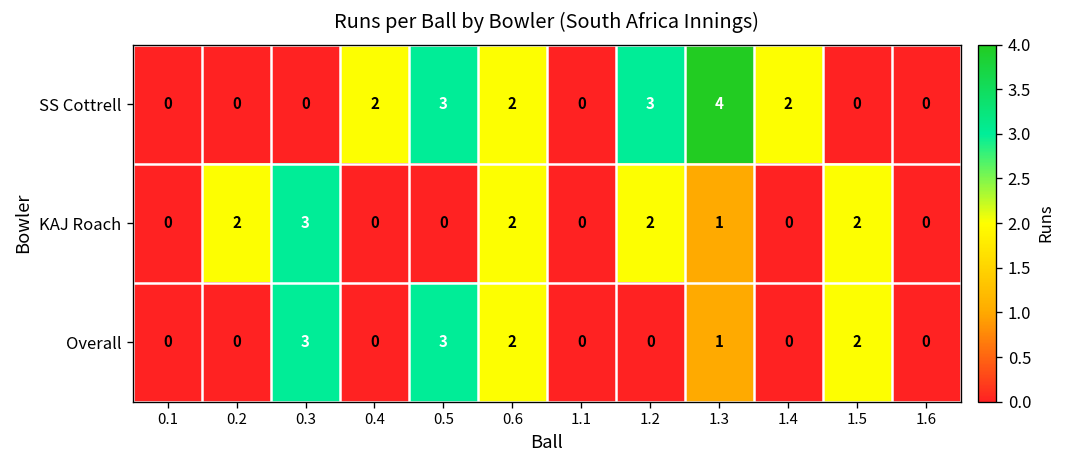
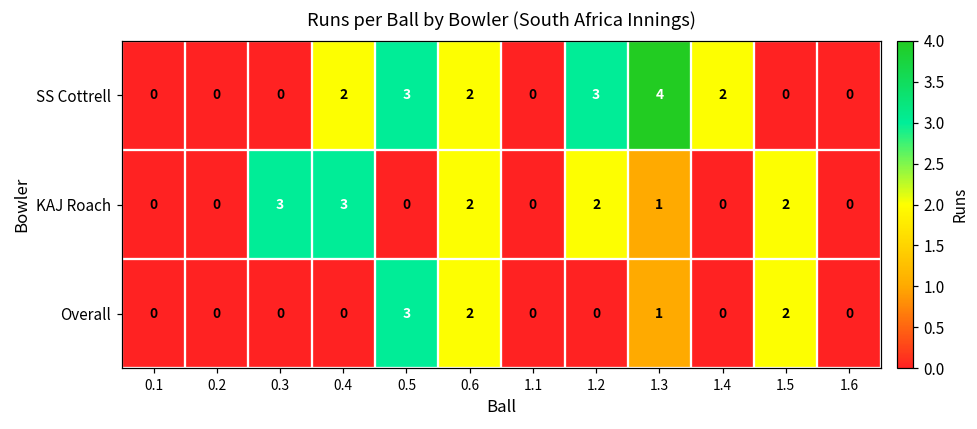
KAJ Roach, 0.2: 2 -> 0
KAJ Roach, 0.4: 0 -> 3
Overall, 0.3: 3 -> 0
